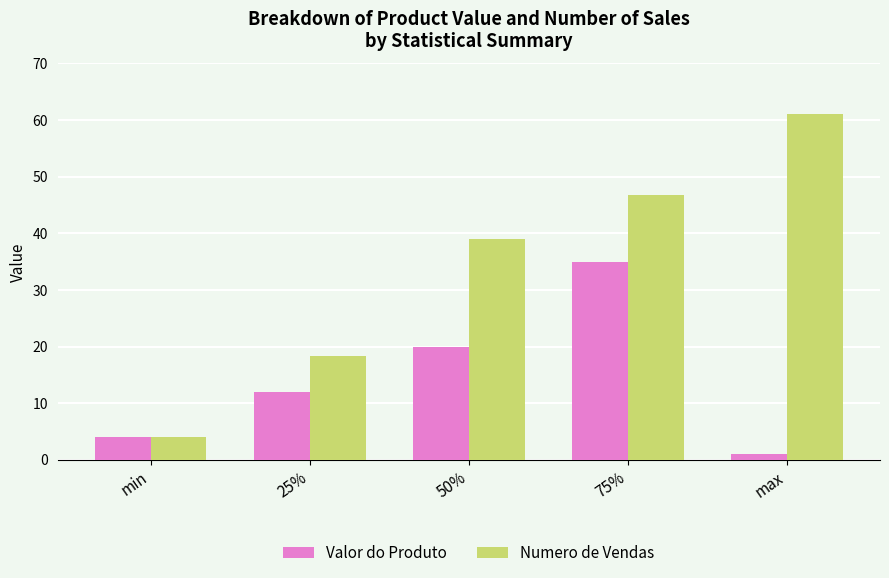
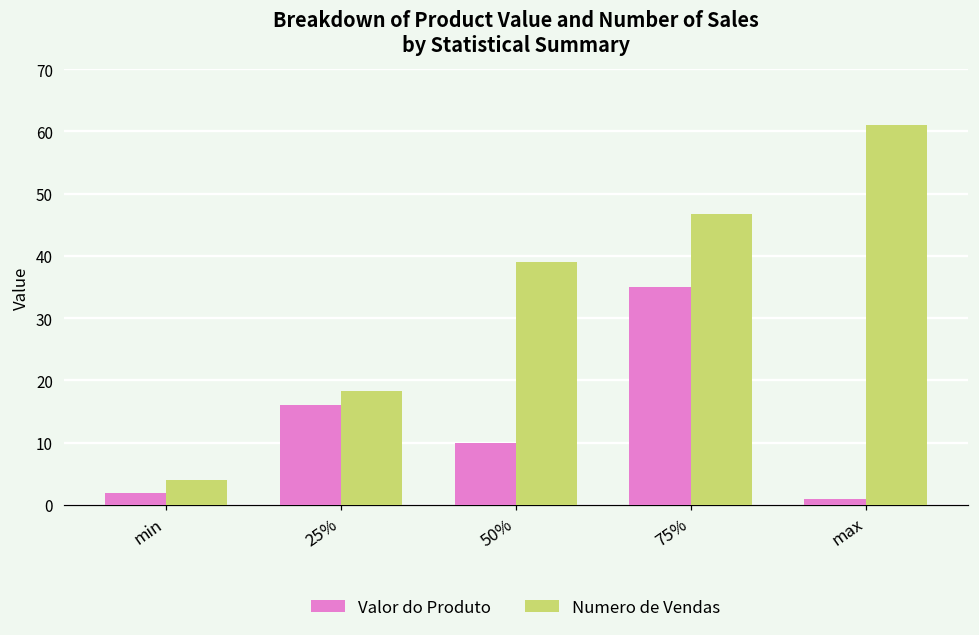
Valor do Produto, min: 4 -> 2
Valor do Produto, 25%: 12 -> 16
Valor do Produto, 50%: 20 -> 10
